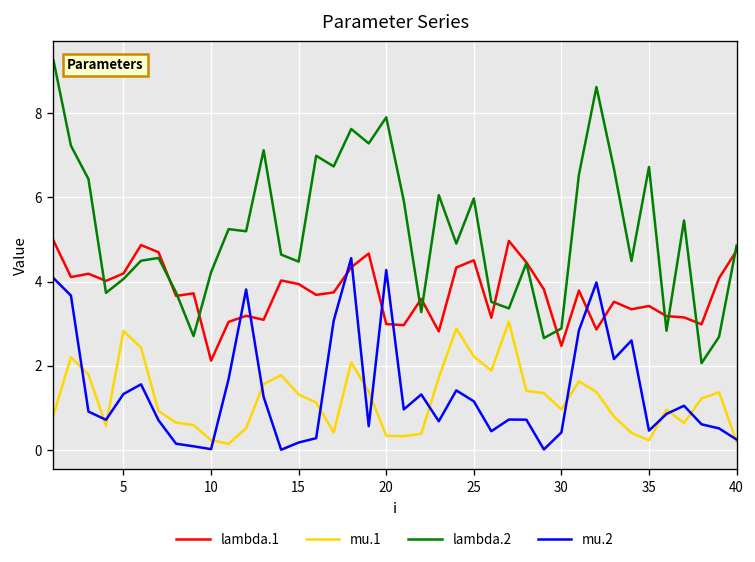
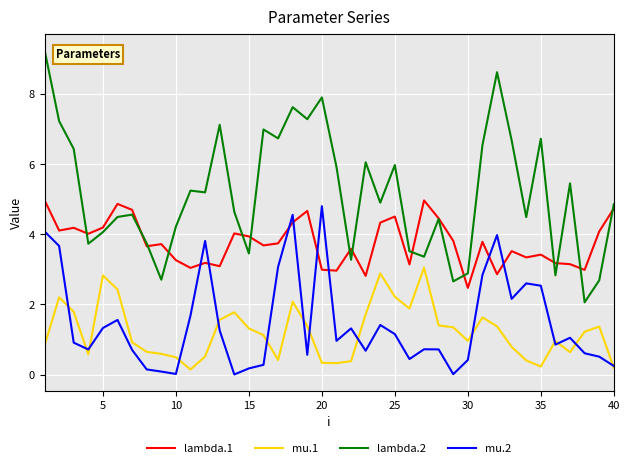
lambda.1, 10: 2.1 -> 3.3
mu.1, 10: 0.2 -> 0.5
lambda.2, 15: 4.5 -> 3.5
mu.2, 20: 4.3 -> 4.8
mu.2, 35: 0.5 -> 2.5
